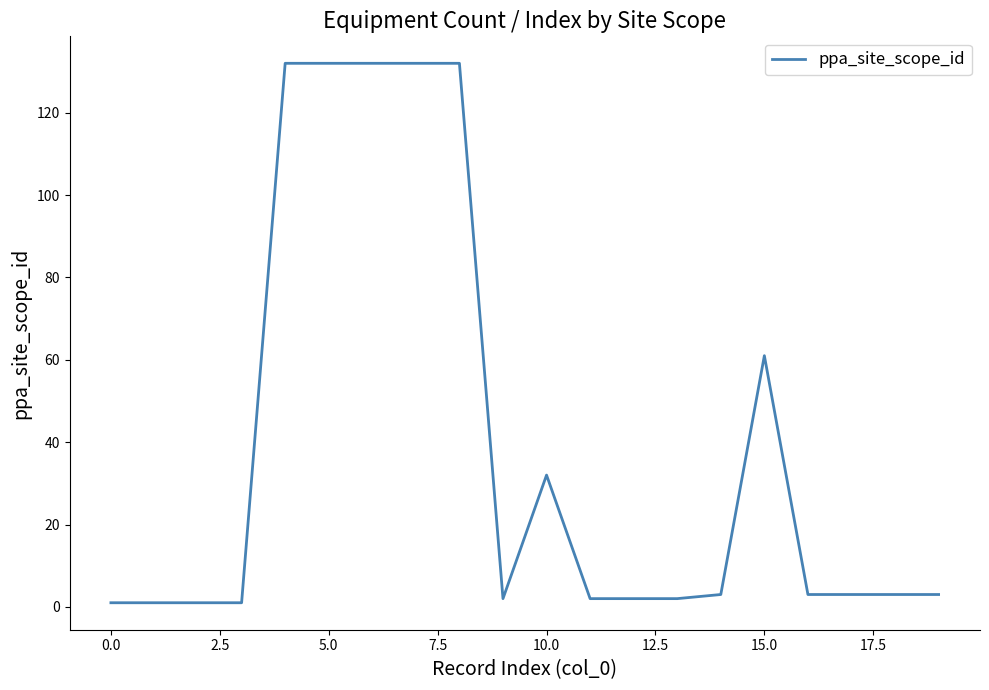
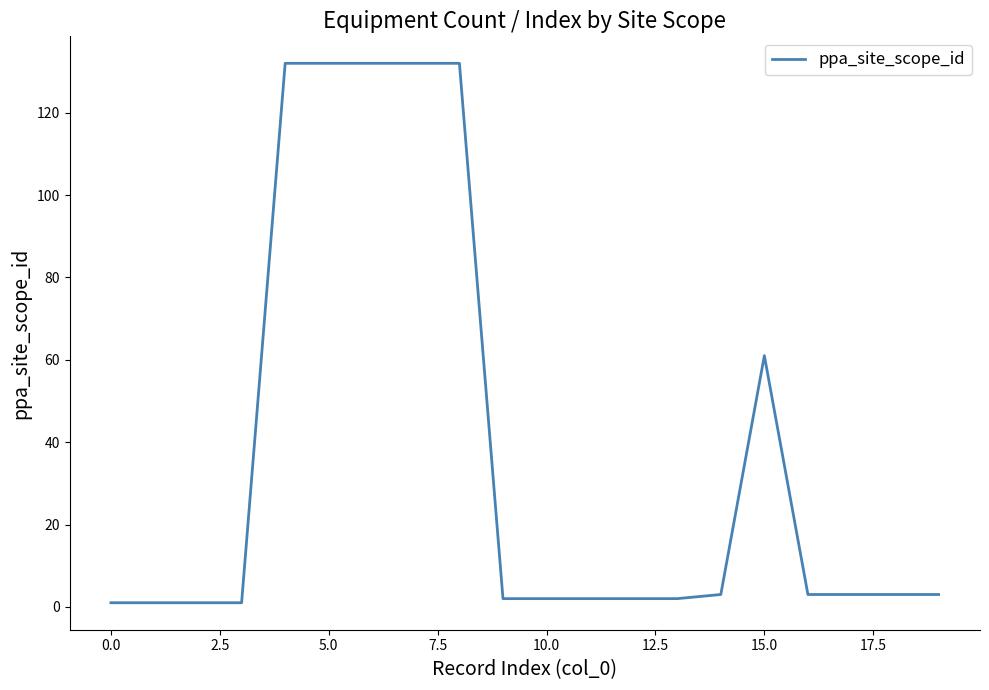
10.0: 32 -> 2
